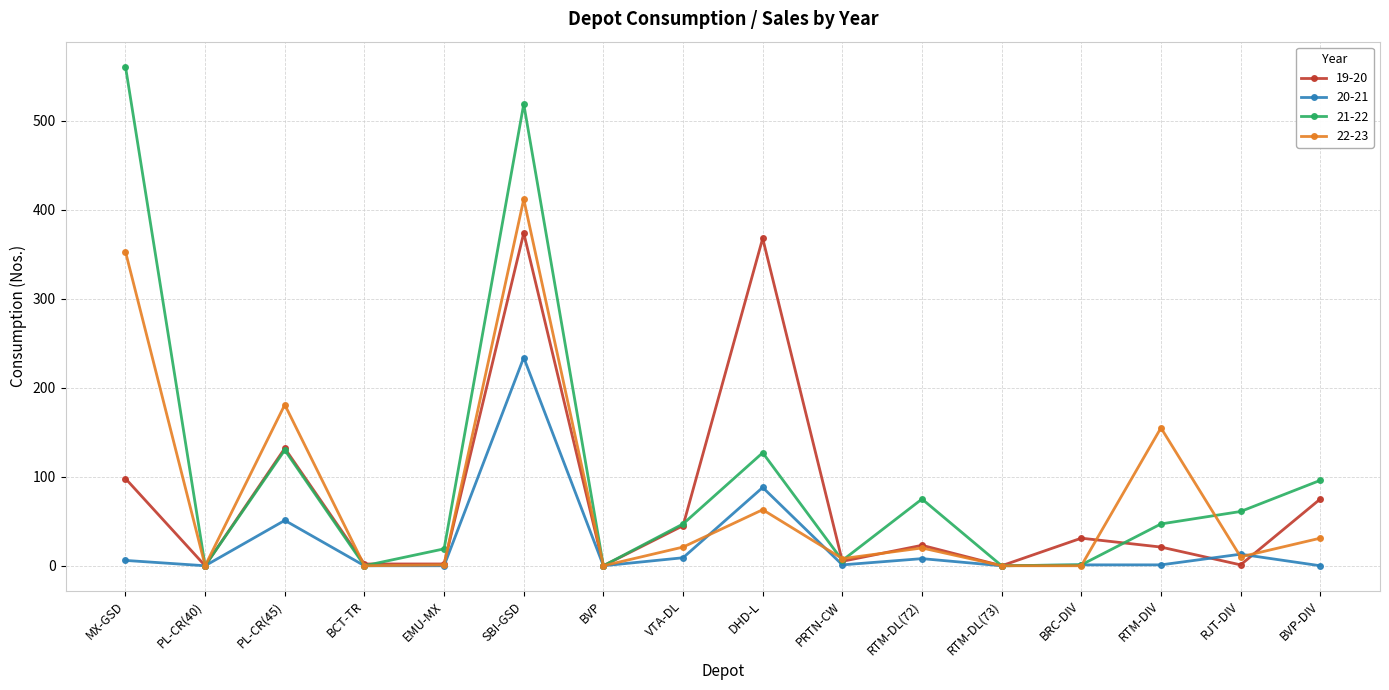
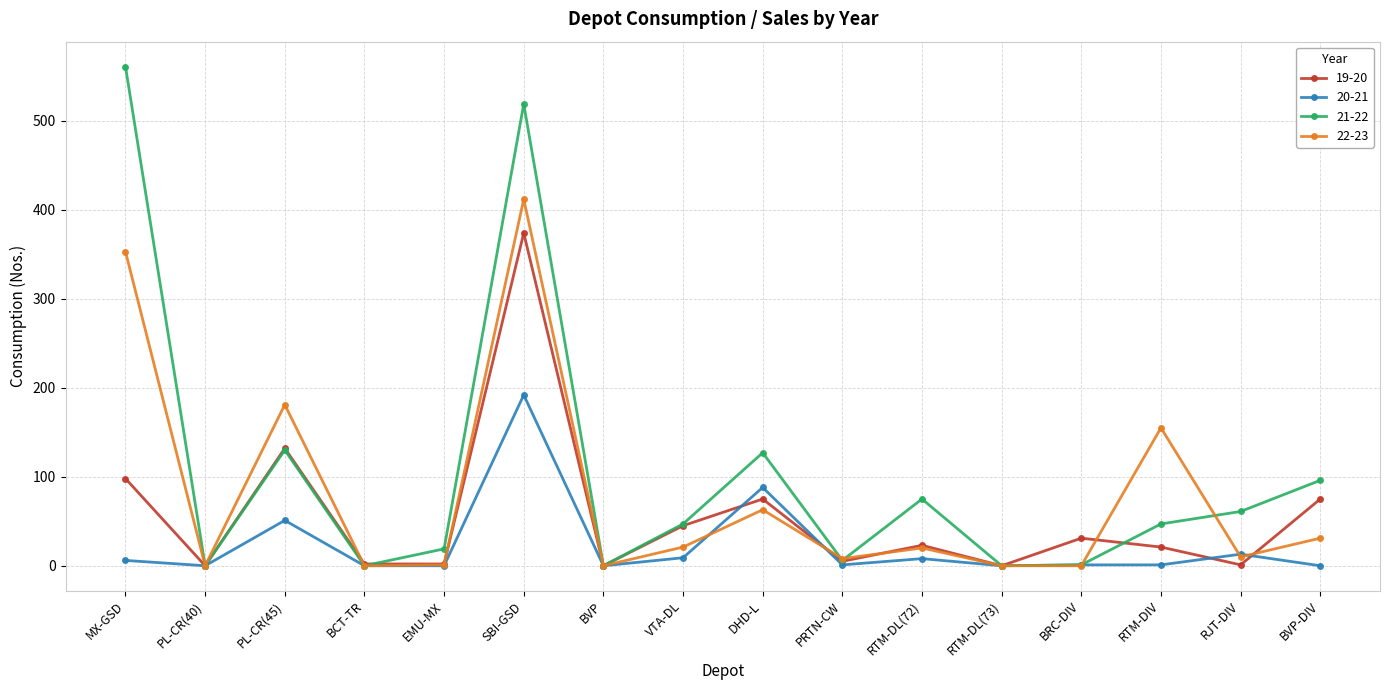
20-21, SBI-GSD: 230 -> 190
19-20, DHD-L: 370 -> 80
